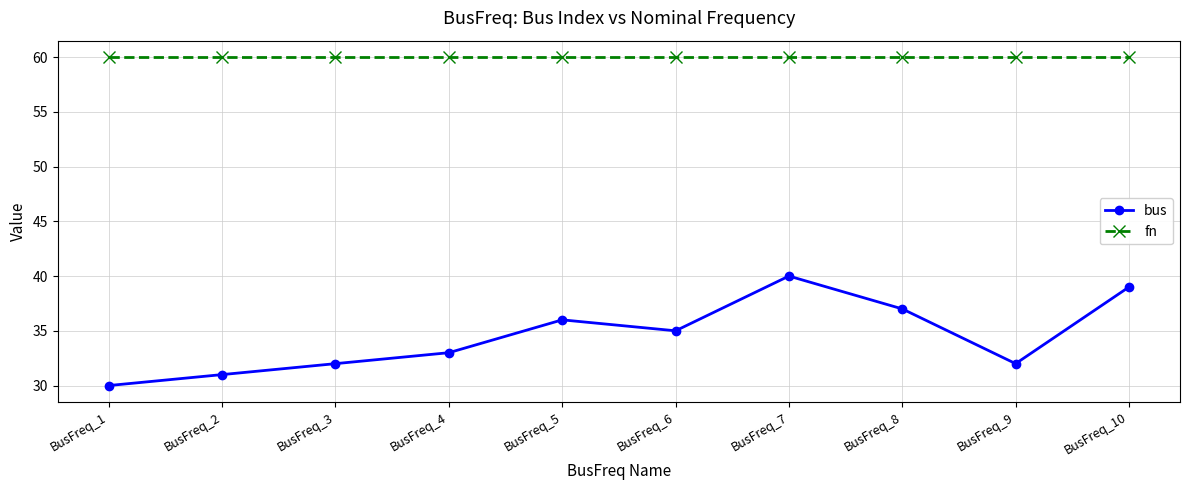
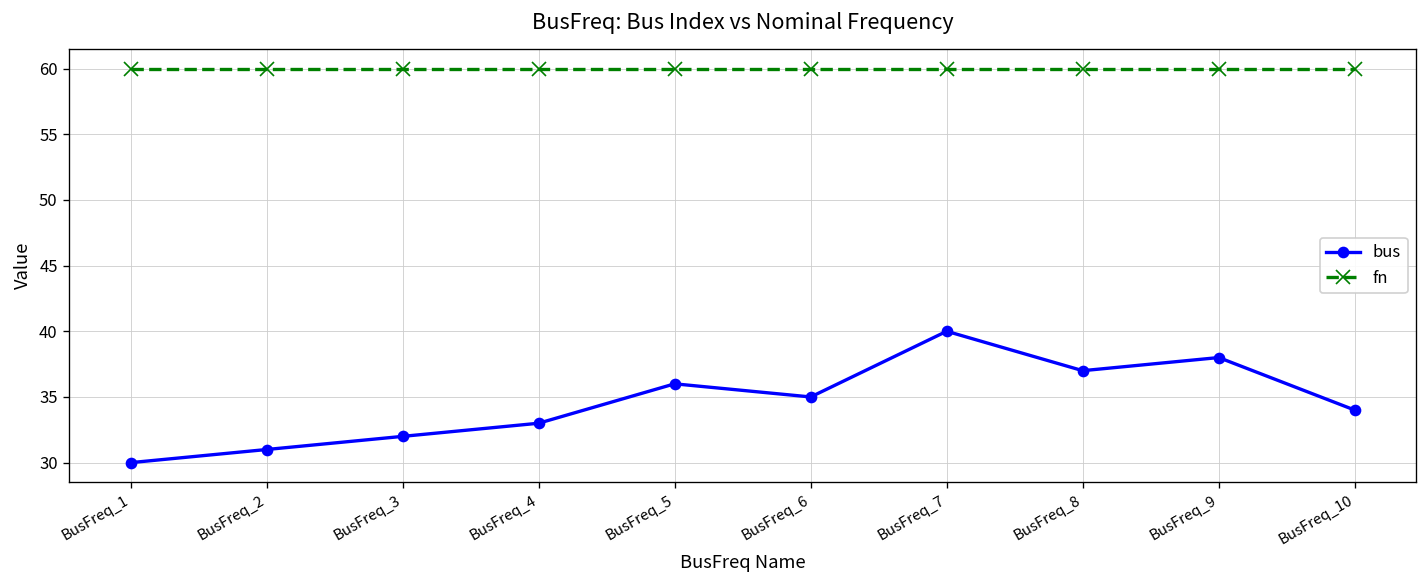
bus, BusFreq_9: 32 -> 38
bus, BusFreq_10: 39 -> 34
